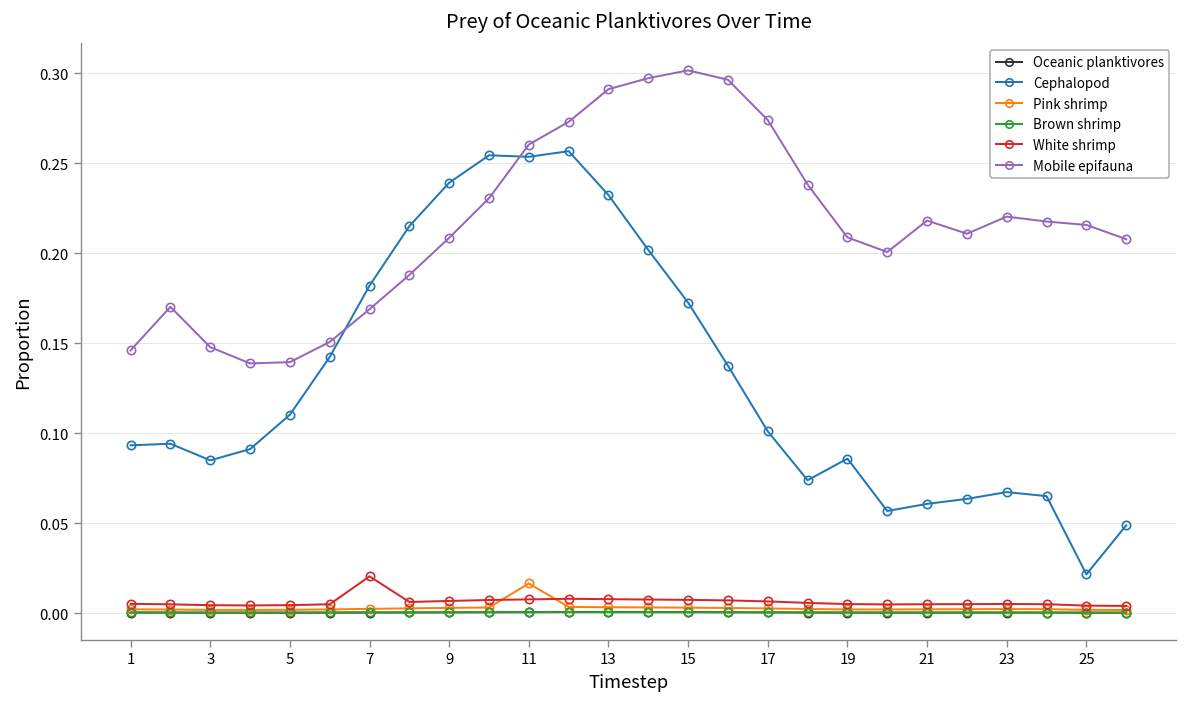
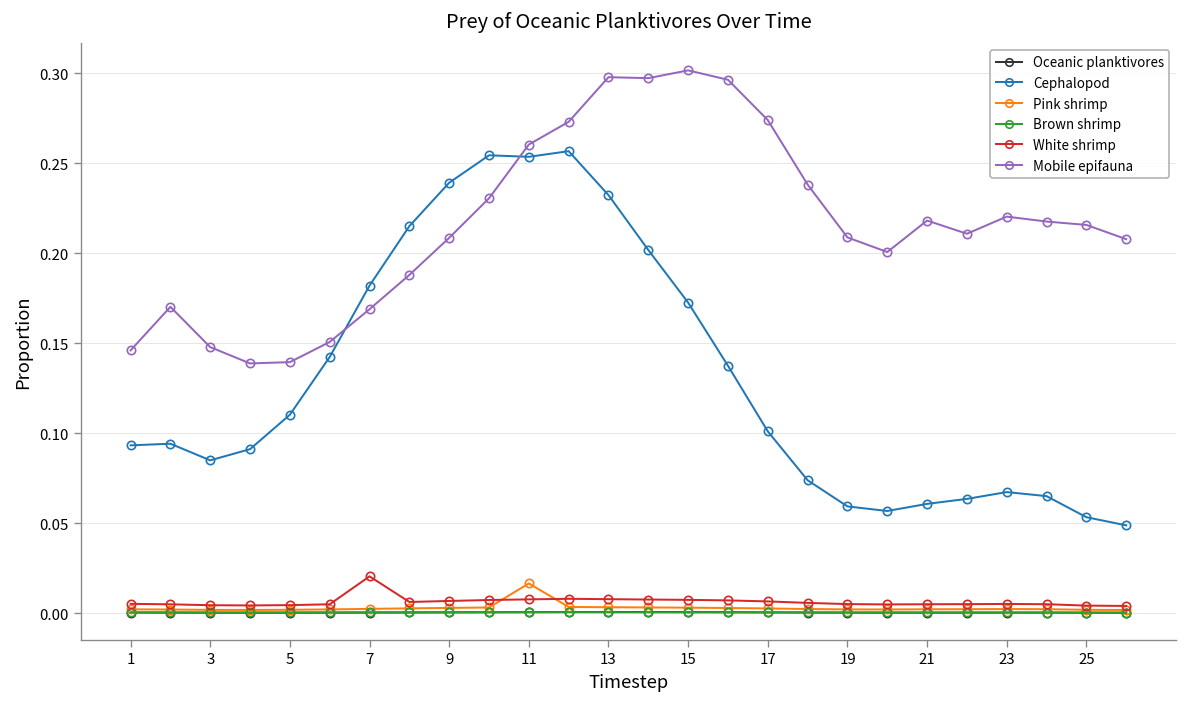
Mobile epifauna, 13: 0.291 -> 0.298
Cephalopod, 19: 0.086 -> 0.059
Cephalopod, 25: 0.022 -> 0.053
